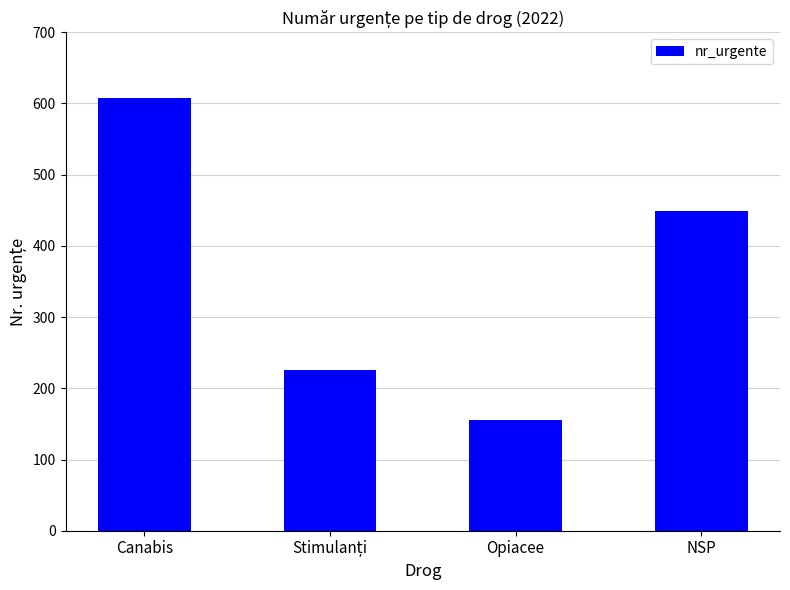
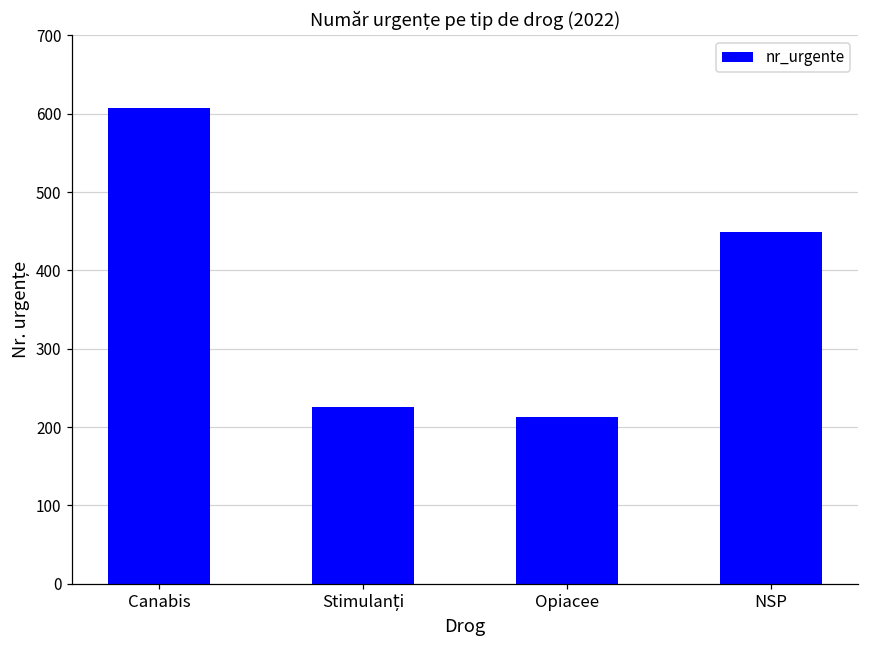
Opiacee: 160 -> 210
